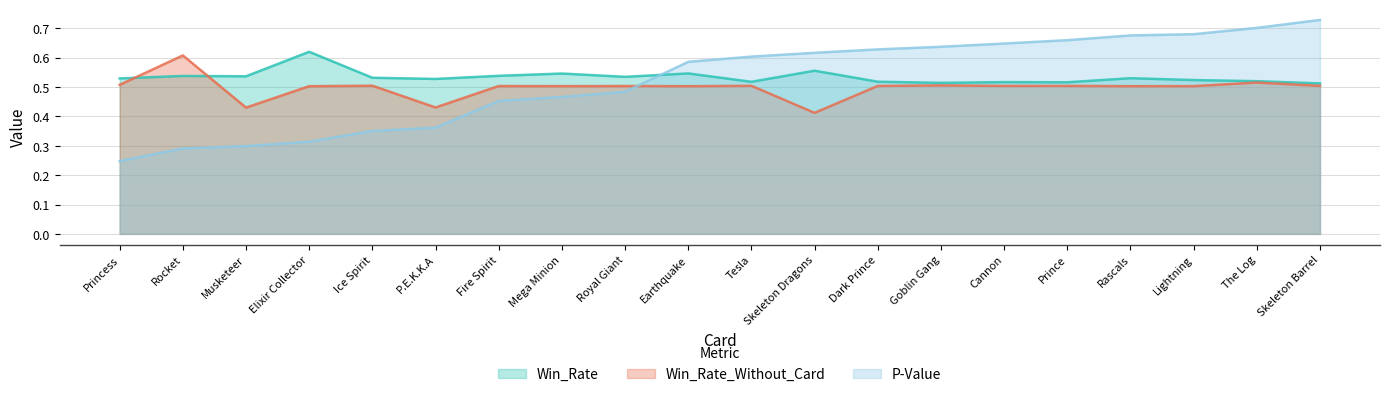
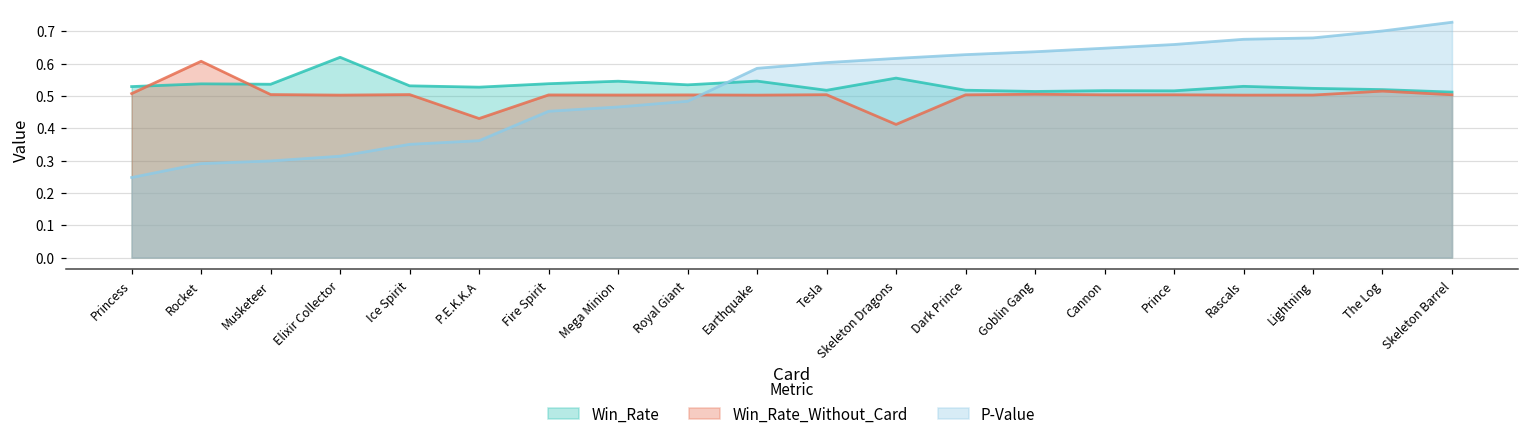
Win_Rate_Without_Card, Musketeer: 0.43 -> 0.50
